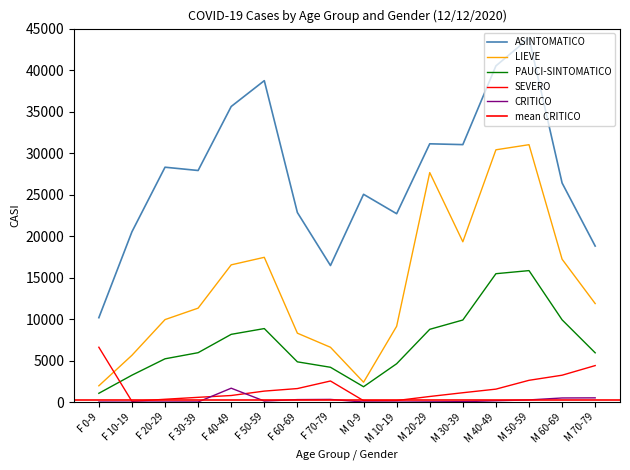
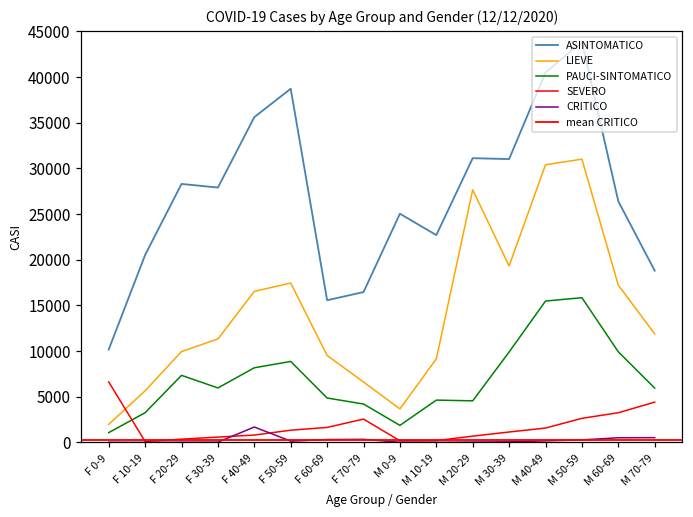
PAUCI-SINTOMATICO, F 20-29: 5000 -> 7000
ASINTOMATICO, F 60-69: 23000 -> 16000
LIEVE, F 60-69: 8000 -> 10000
LIEVE, M 0-9: 2000 -> 4000
PAUCI-SINTOMATICO, M 20-29: 9000 -> 5000
